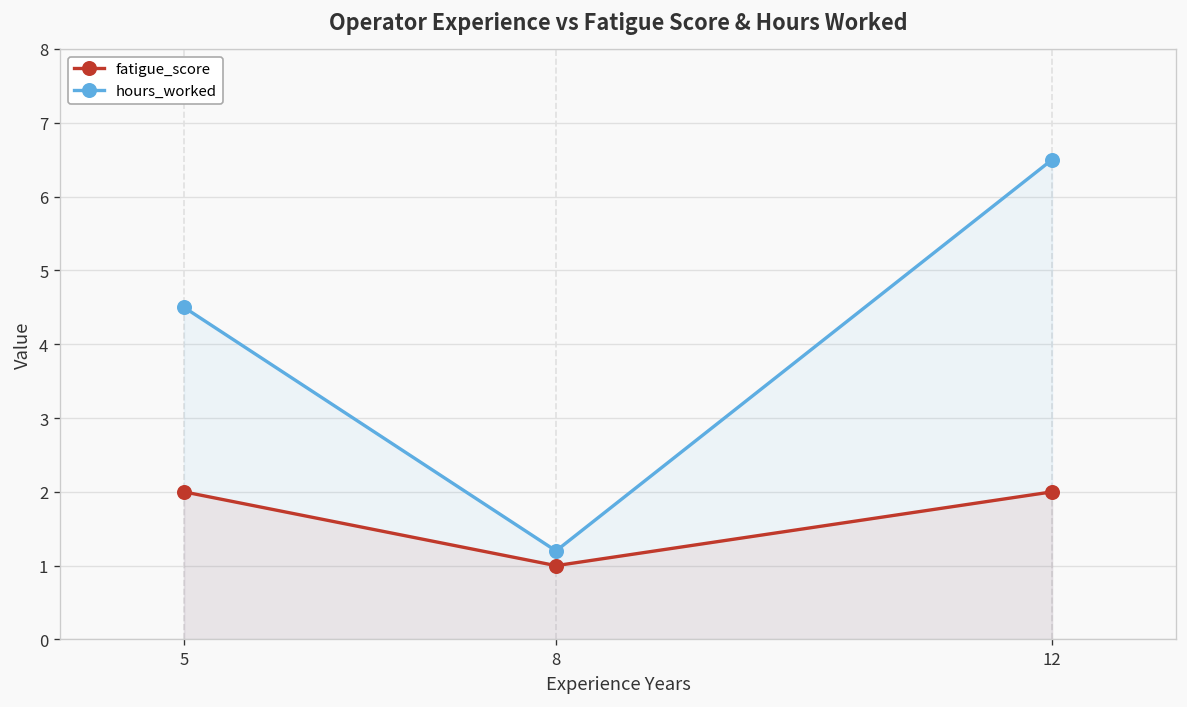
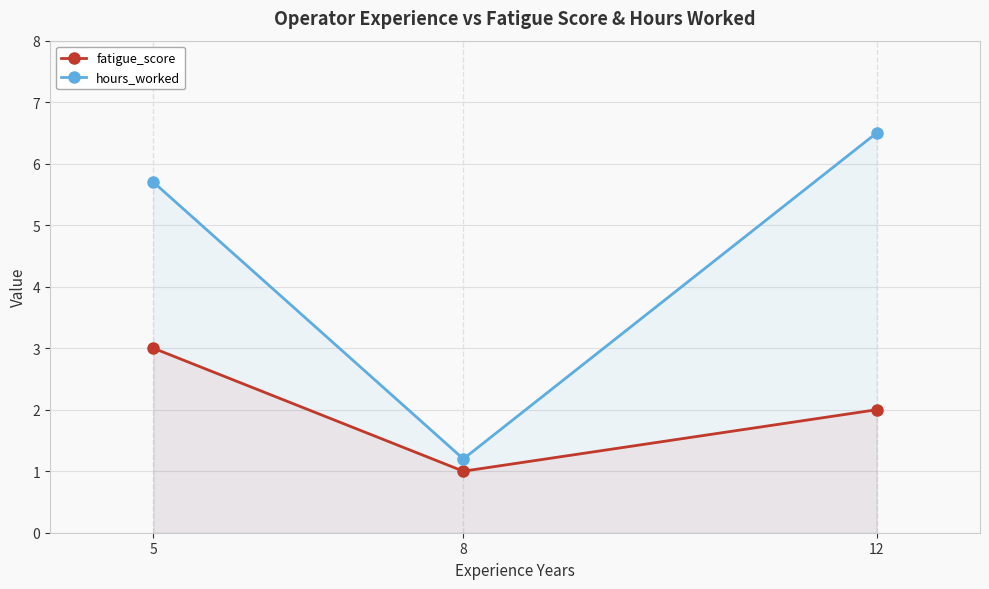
fatigue_score, 5: 2 -> 3
hours_worked, 5: 4.5 -> 5.7
